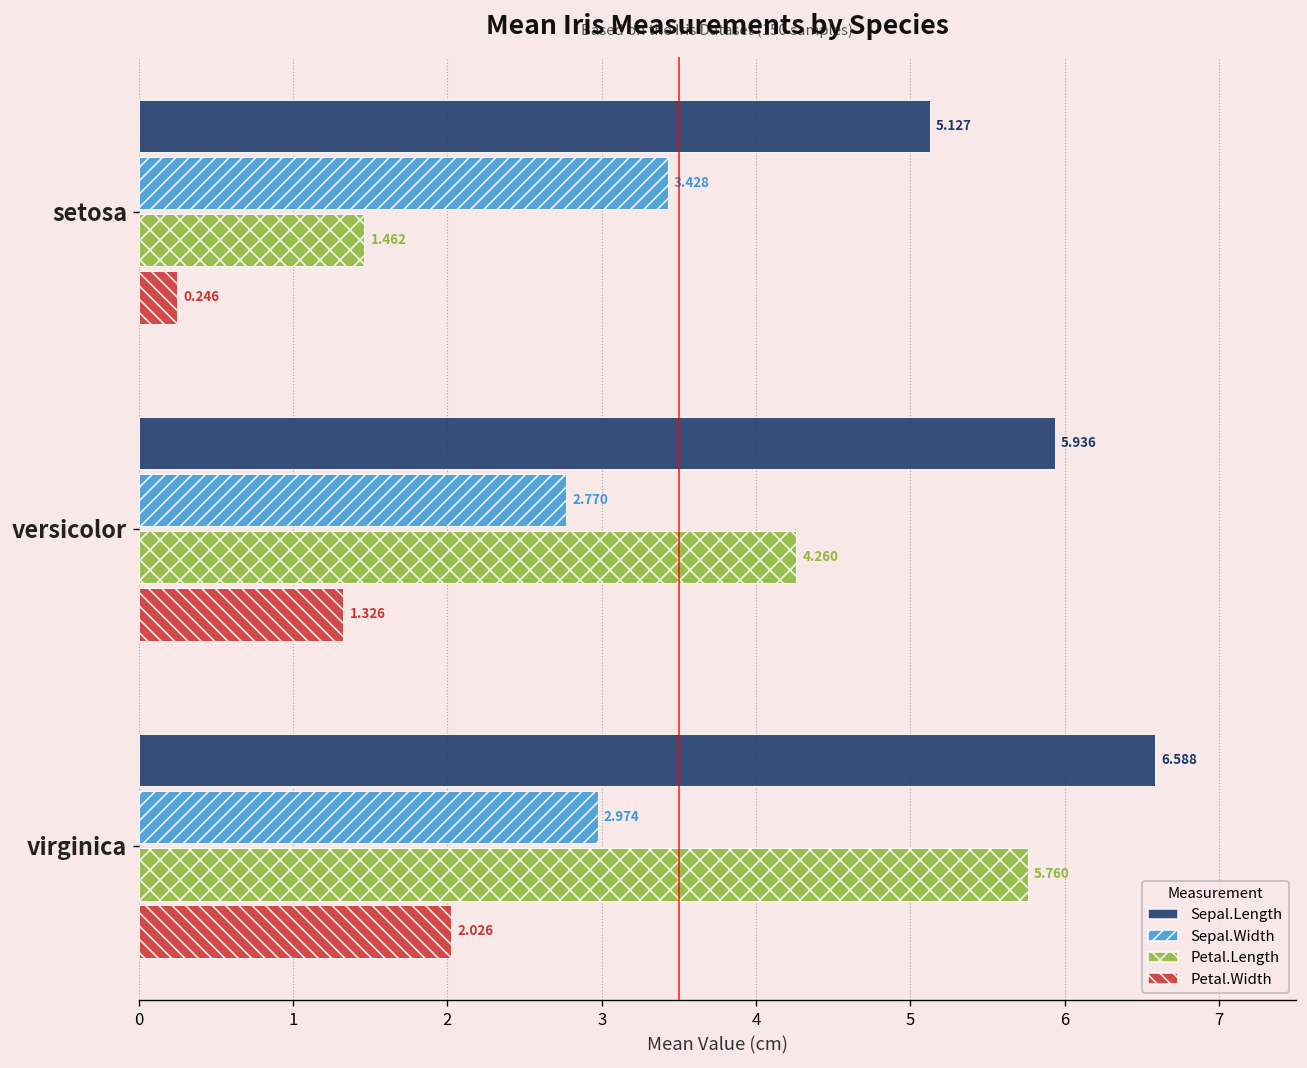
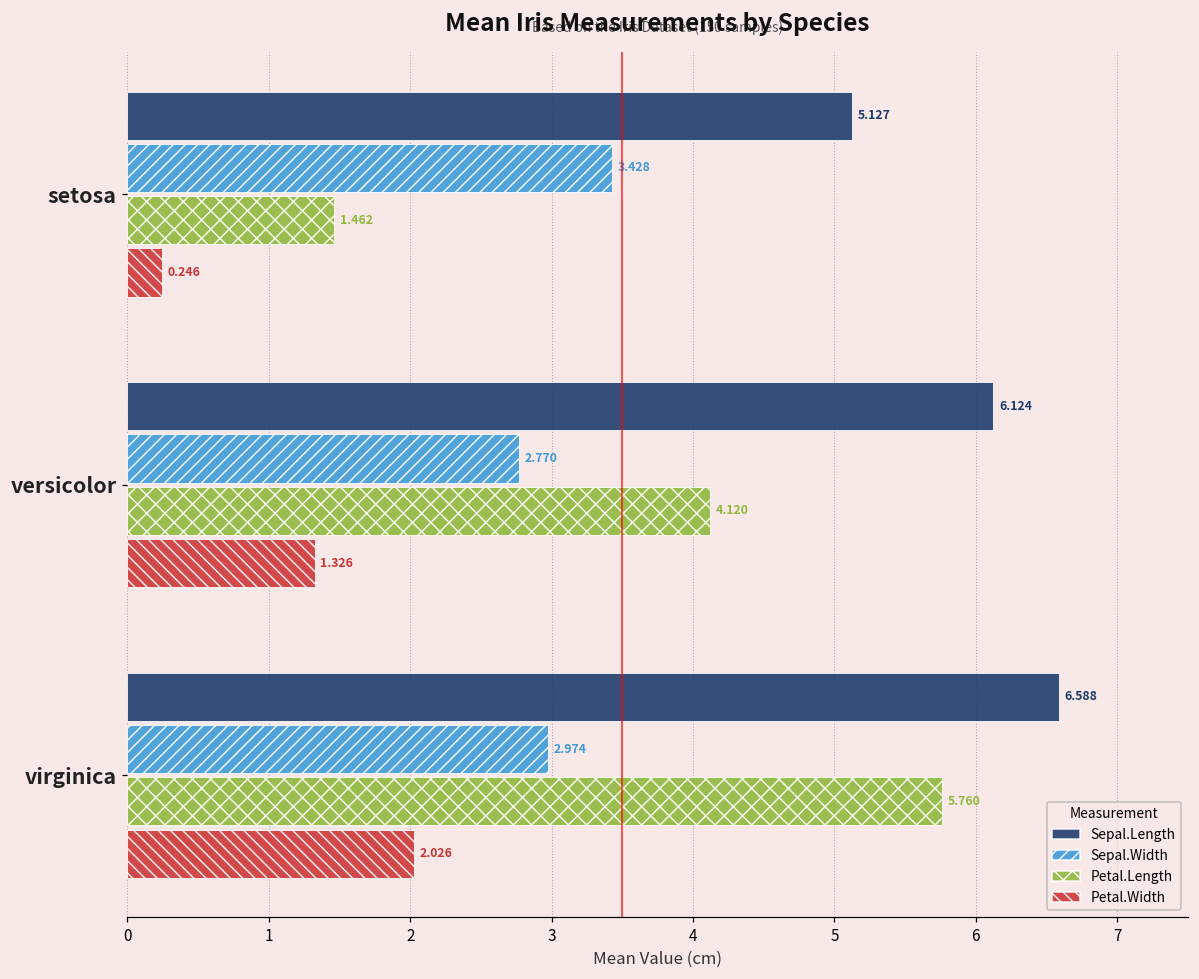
Sepal.Length, versicolor: 5.936 -> 6.124
Petal.Length, versicolor: 4.260 -> 4.120
